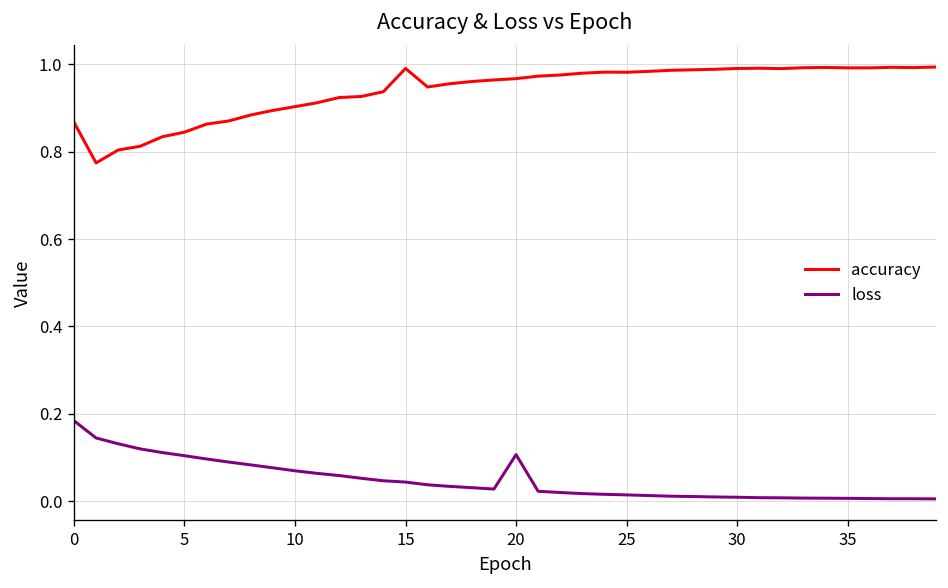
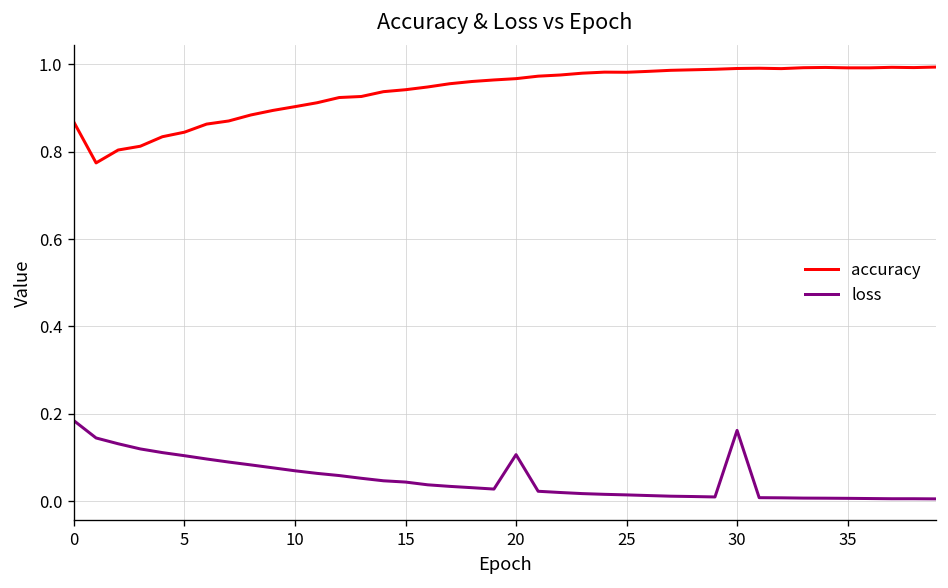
accuracy, 15: 0.99 -> 0.94
loss, 30: 0.01 -> 0.16
